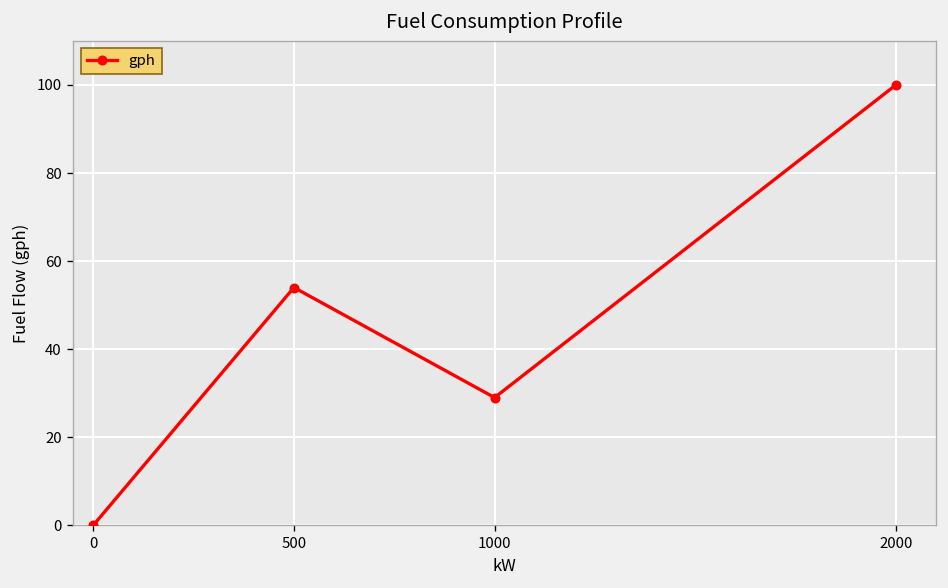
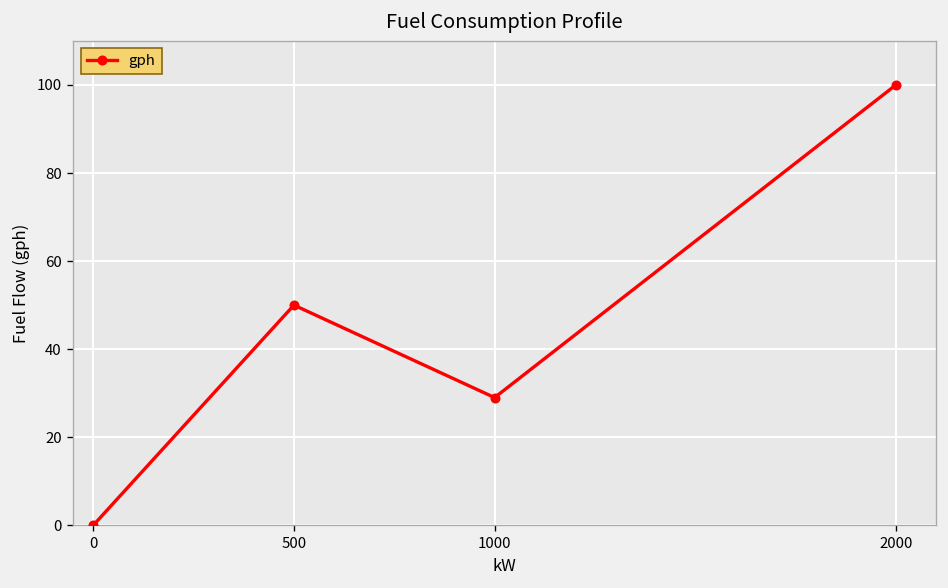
500: 54 -> 50
